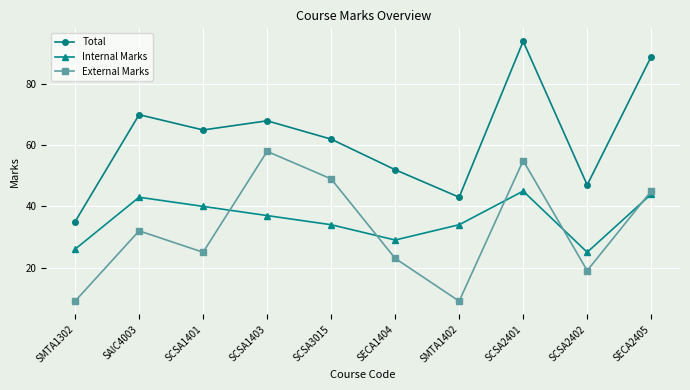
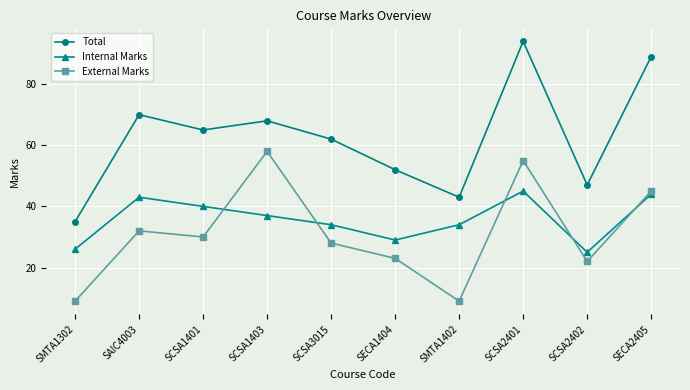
External Marks, SCSA1401: 25 -> 30
External Marks, SCSA3015: 49 -> 28
External Marks, SCSA2402: 19 -> 22
